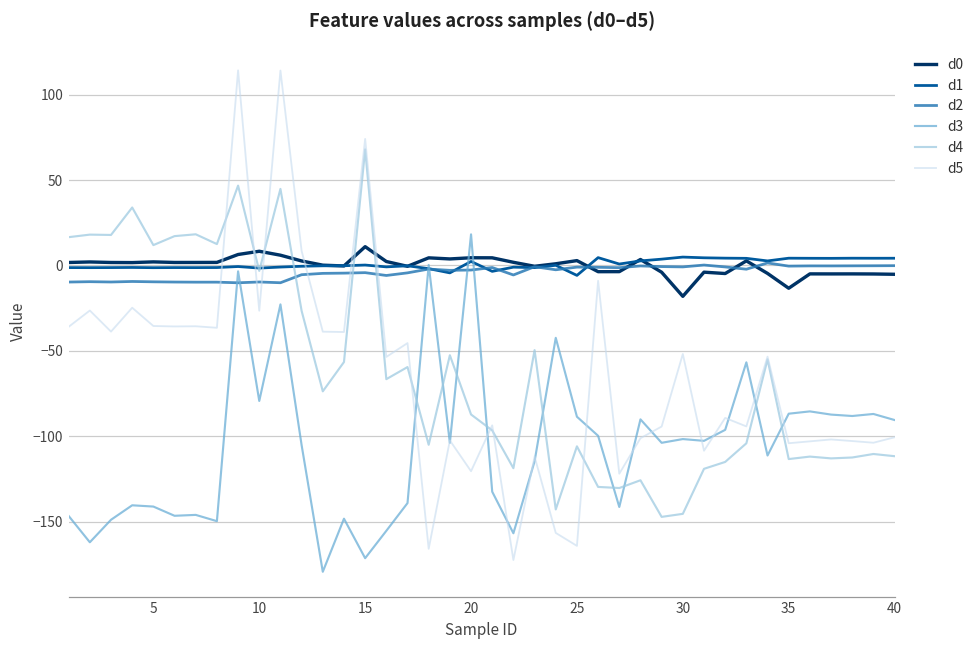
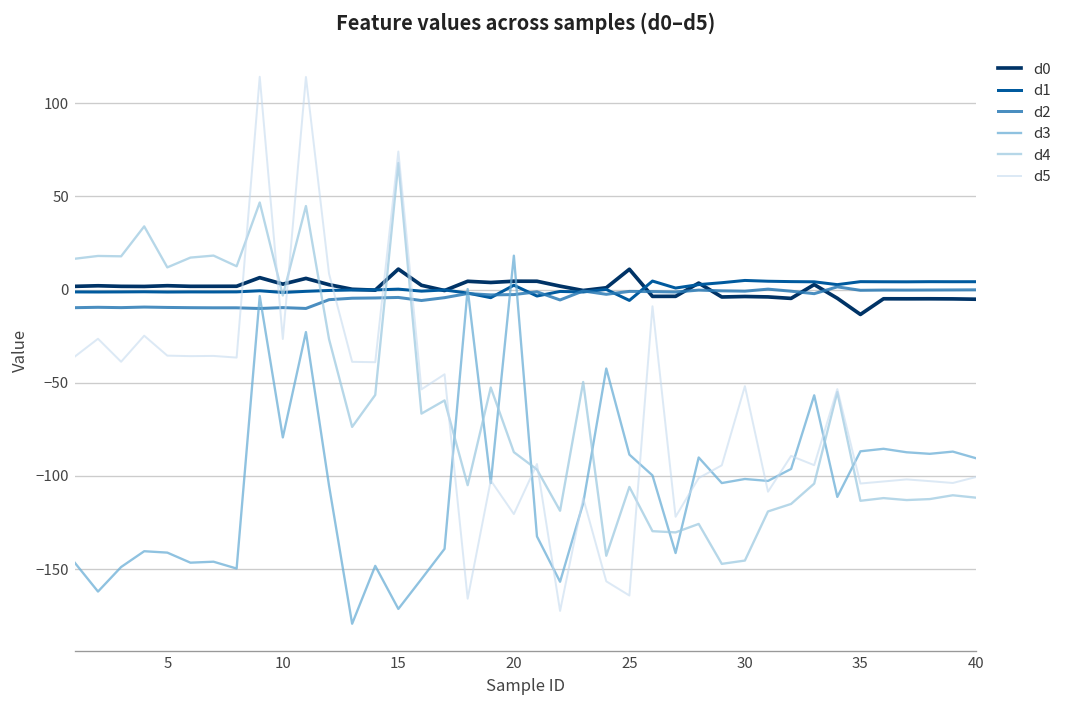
d0, 10: 8 -> 3
d0, 25: 3 -> 11
d0, 30: -18 -> -4
